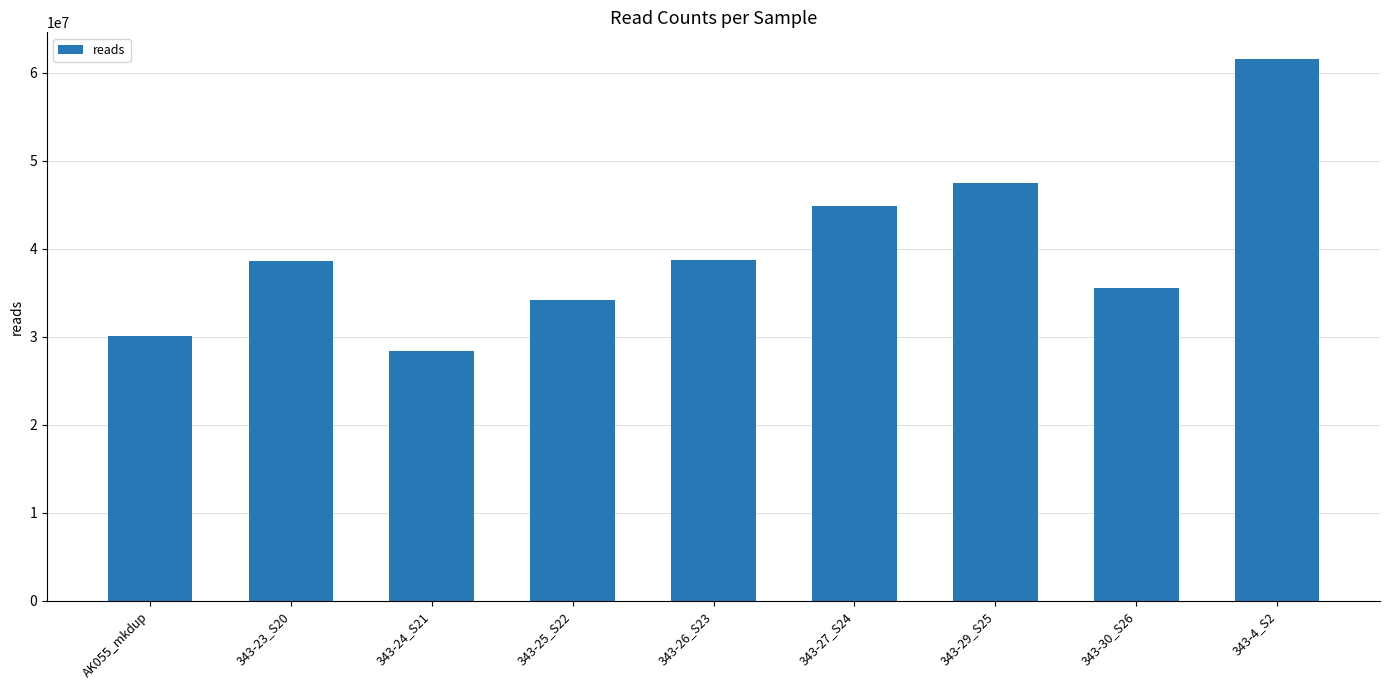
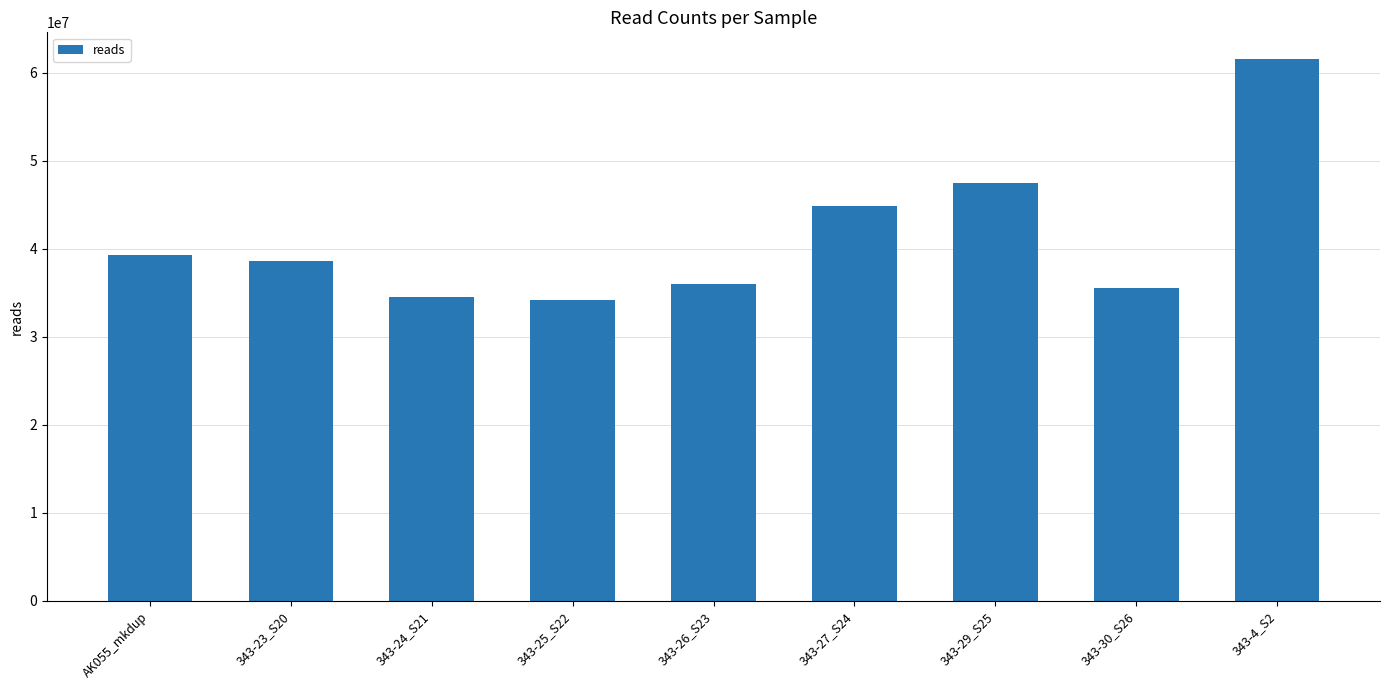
AK055_mkdup: 30000000 -> 39000000
343-24_S21: 28000000 -> 35000000
343-26_S23: 39000000 -> 36000000
